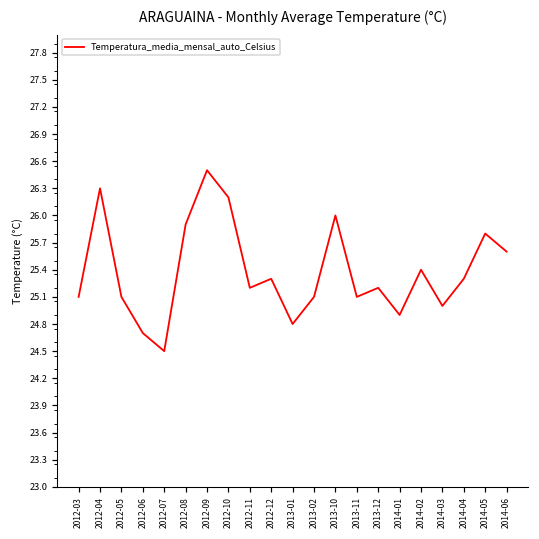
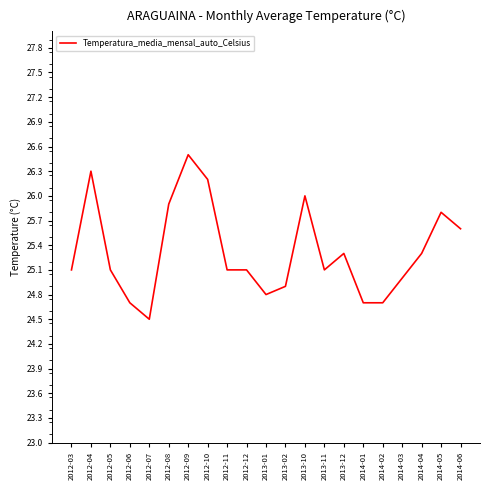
2012-11: 25.2 -> 25.1
2012-12: 25.3 -> 25.1
2013-02: 25.1 -> 24.9
2013-12: 25.2 -> 25.3
2014-01: 24.9 -> 24.7
2014-02: 25.4 -> 24.7
